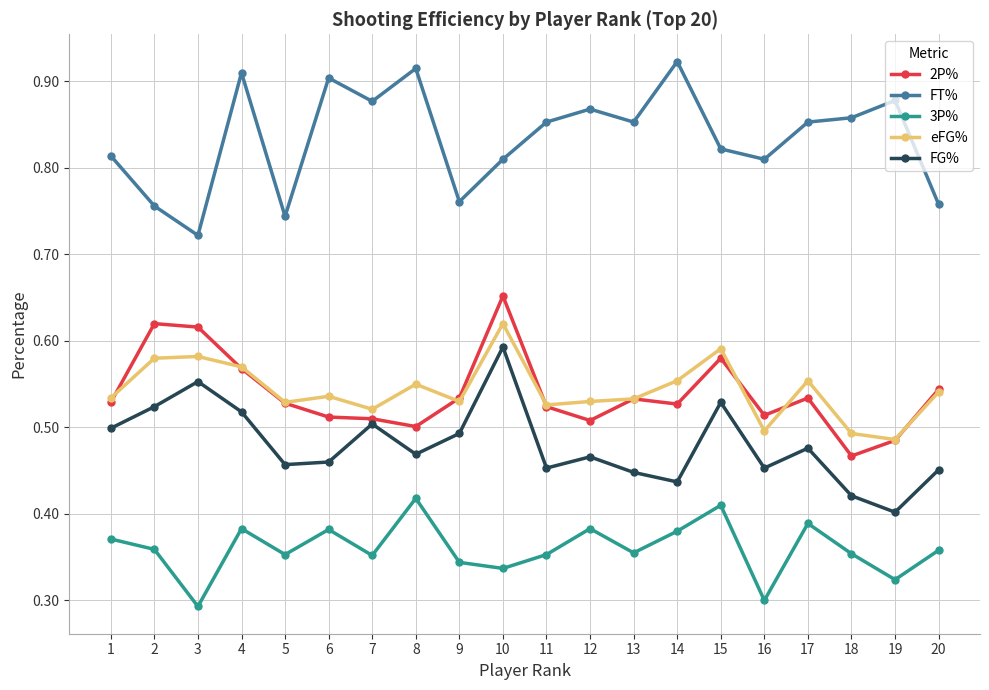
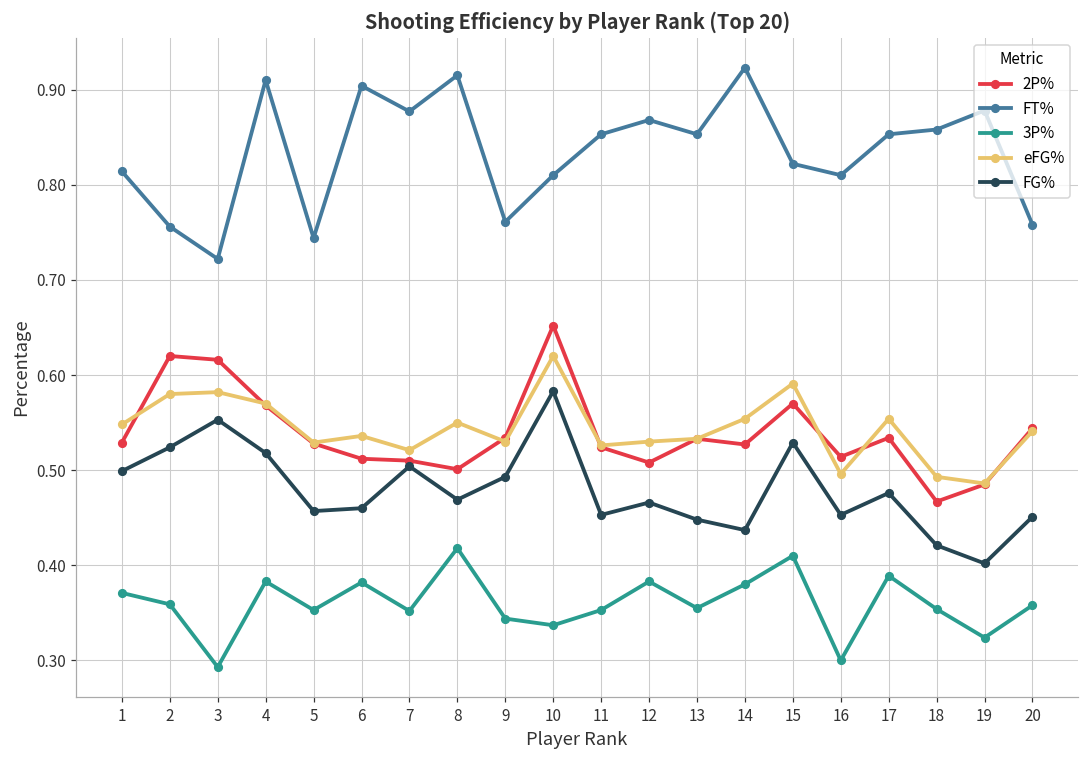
eFG%, 1: 0.53 -> 0.55
FG%, 10: 0.59 -> 0.58
2P%, 15: 0.58 -> 0.57
